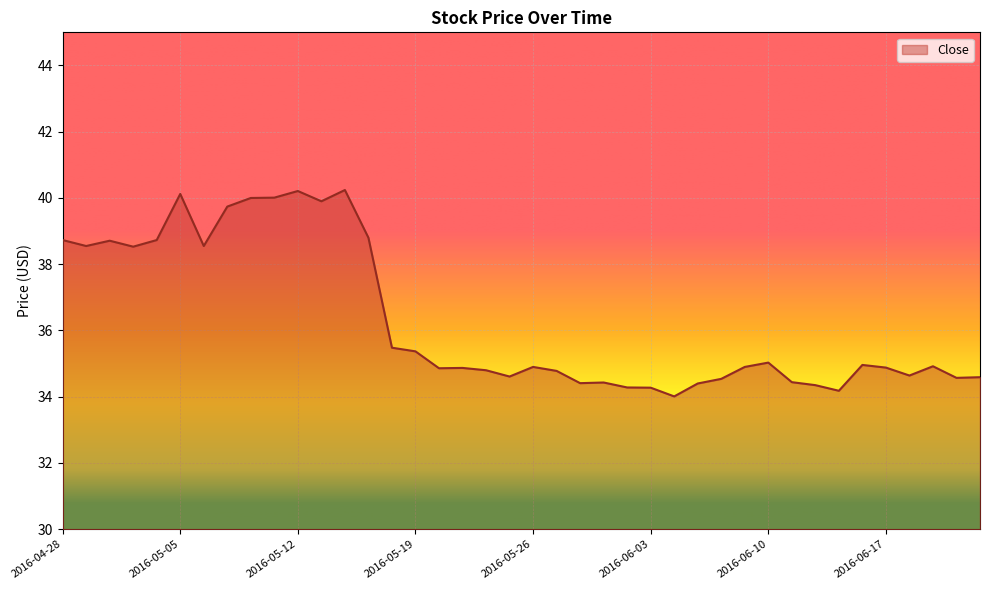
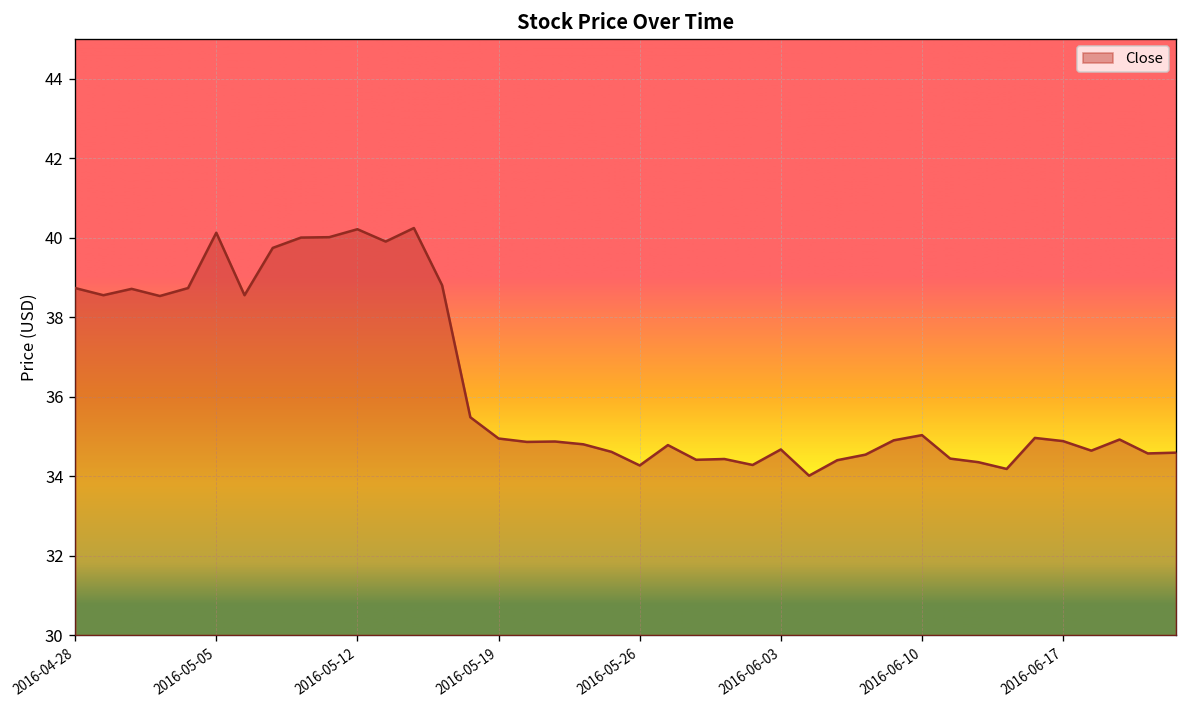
2016-05-19: 35.4 -> 34.9
2016-05-26: 34.9 -> 34.3
2016-06-03: 34.3 -> 34.7
